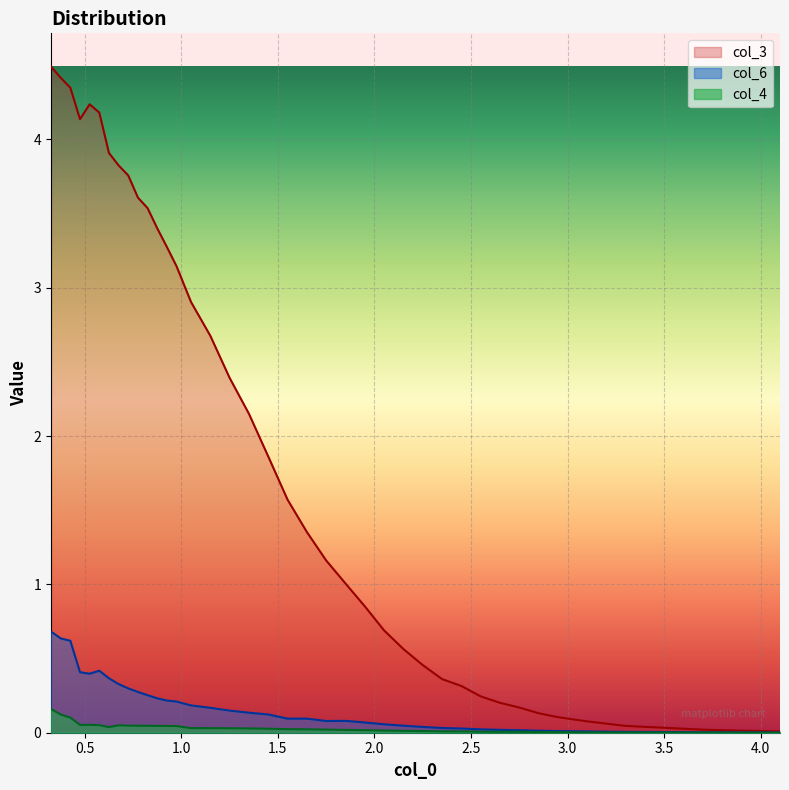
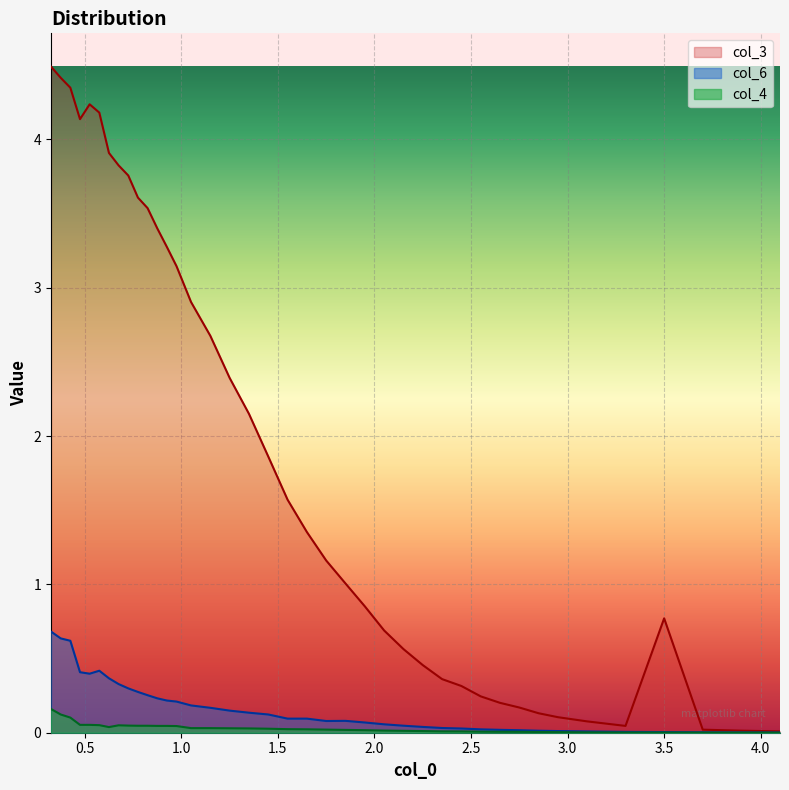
col_3, 3.5: 0.03 -> 0.77
